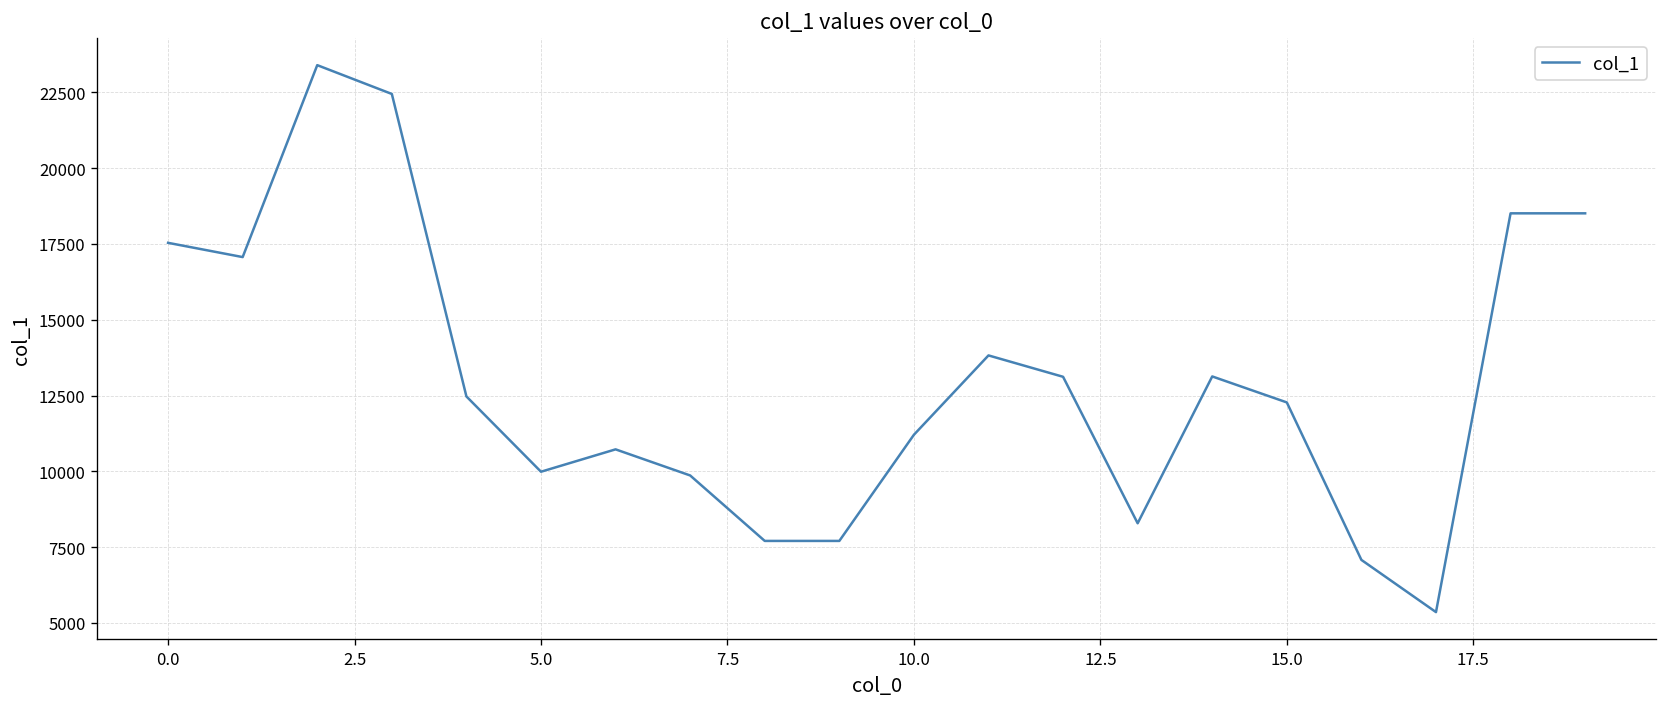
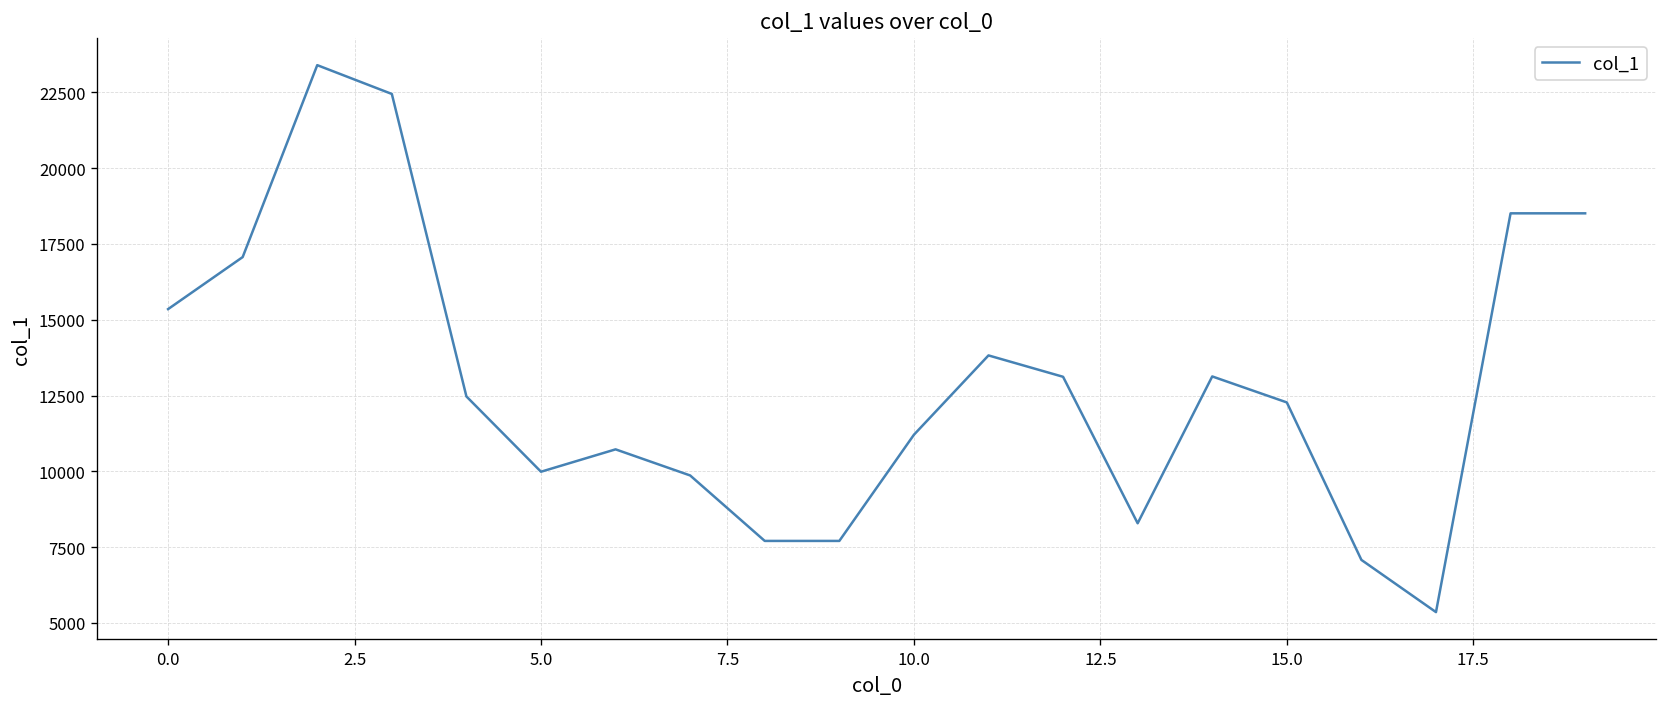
0.0: 17500 -> 15400
